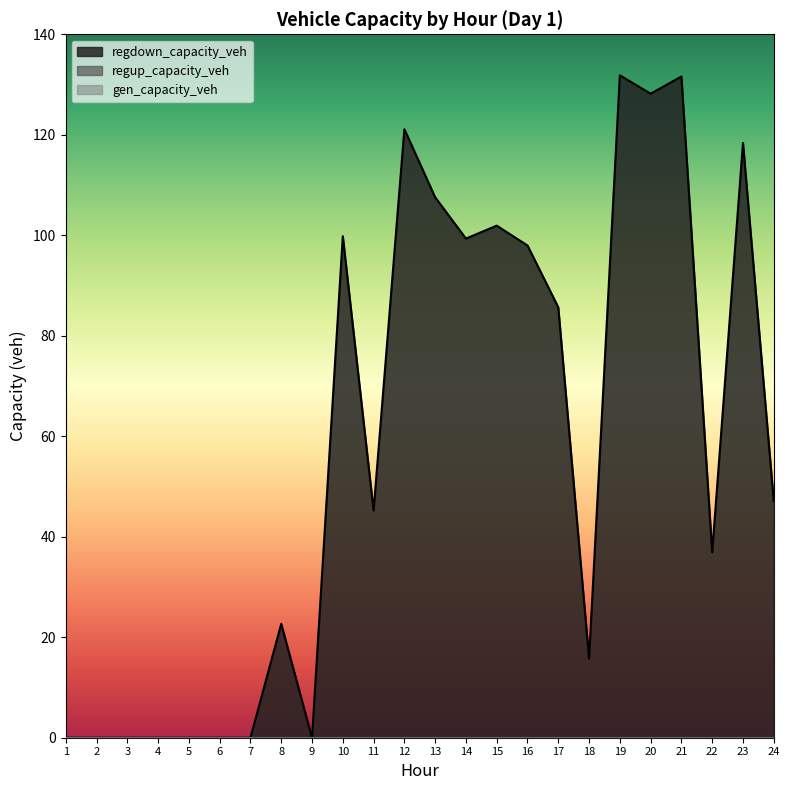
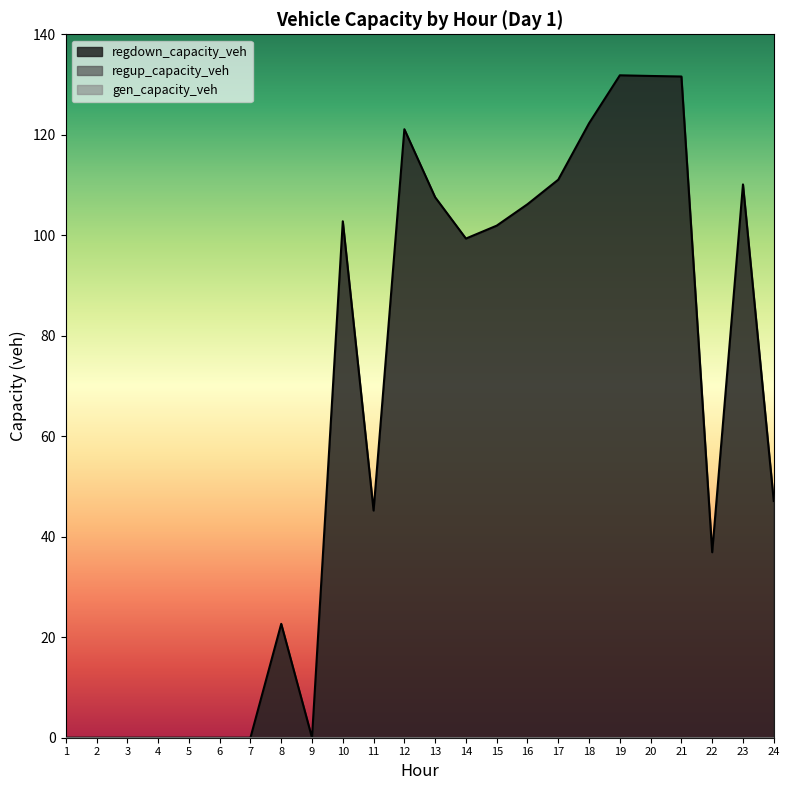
regdown_capacity_veh, 10: 100 -> 103
regdown_capacity_veh, 16: 98 -> 106
regdown_capacity_veh, 17: 86 -> 111
regdown_capacity_veh, 18: 16 -> 122
regdown_capacity_veh, 20: 128 -> 132
regdown_capacity_veh, 23: 118 -> 110
